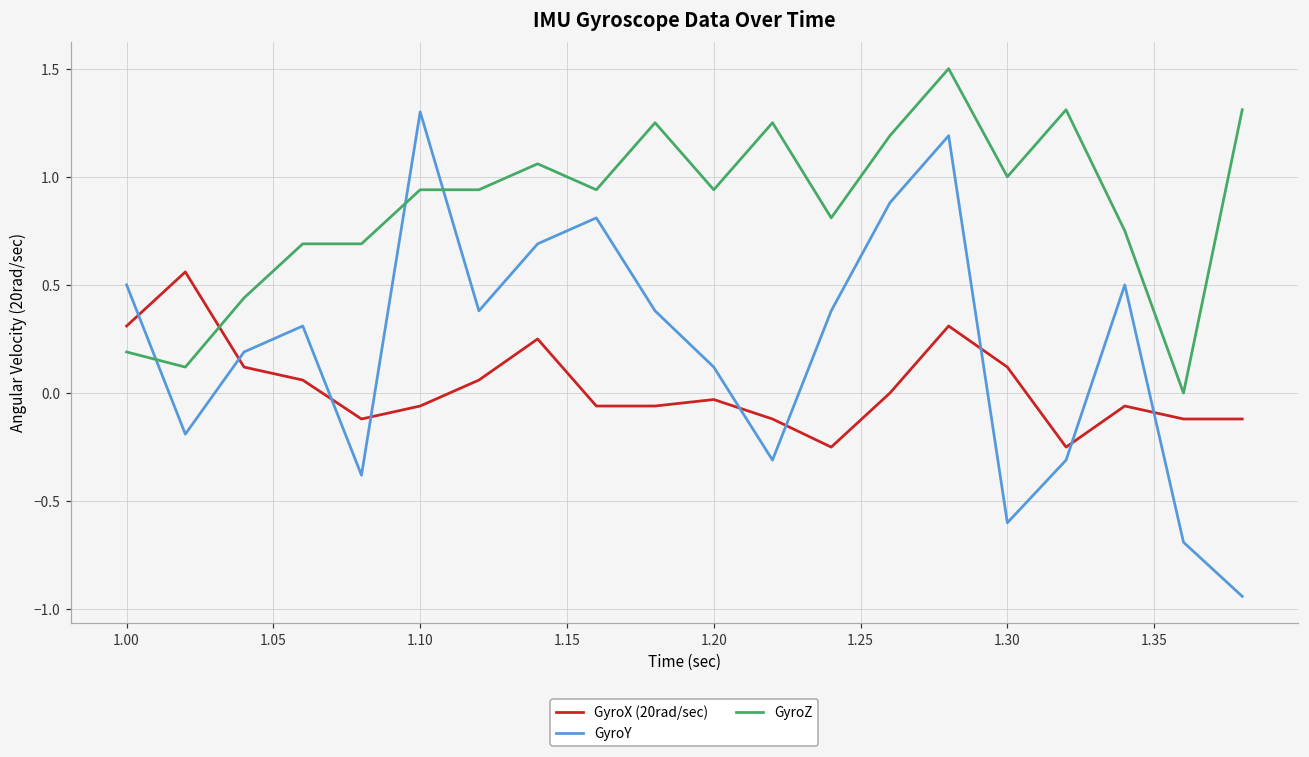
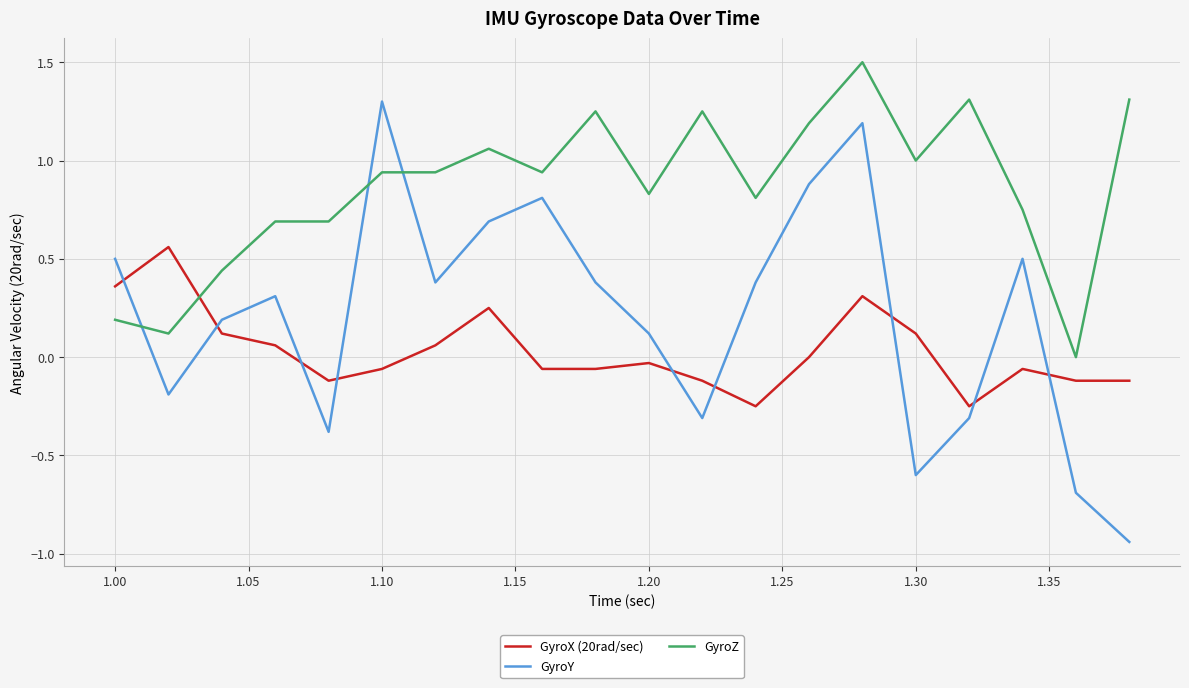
GyroX (20rad/sec), 1.00: 0.31 -> 0.36
GyroZ, 1.20: 0.94 -> 0.83
